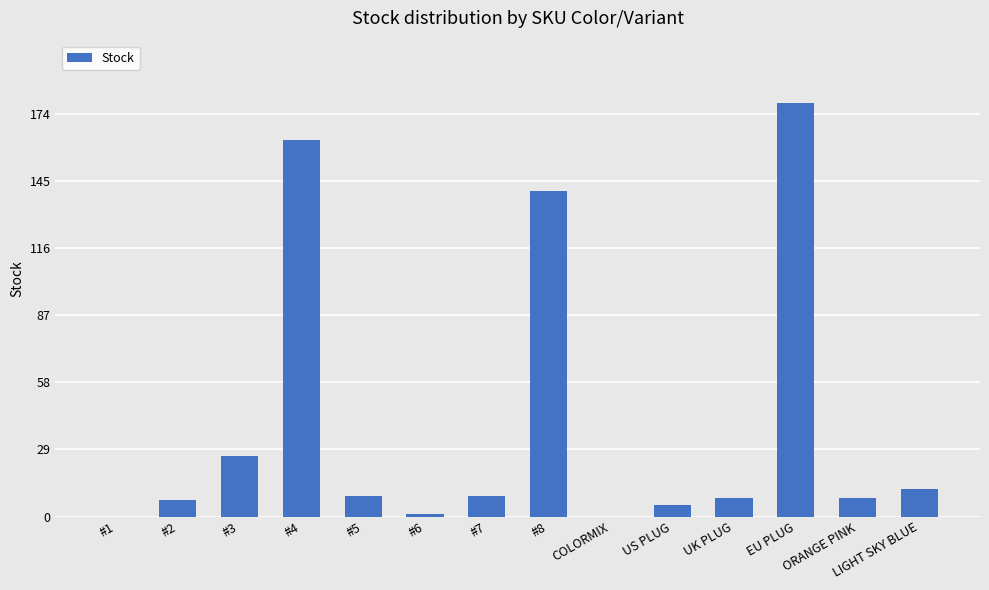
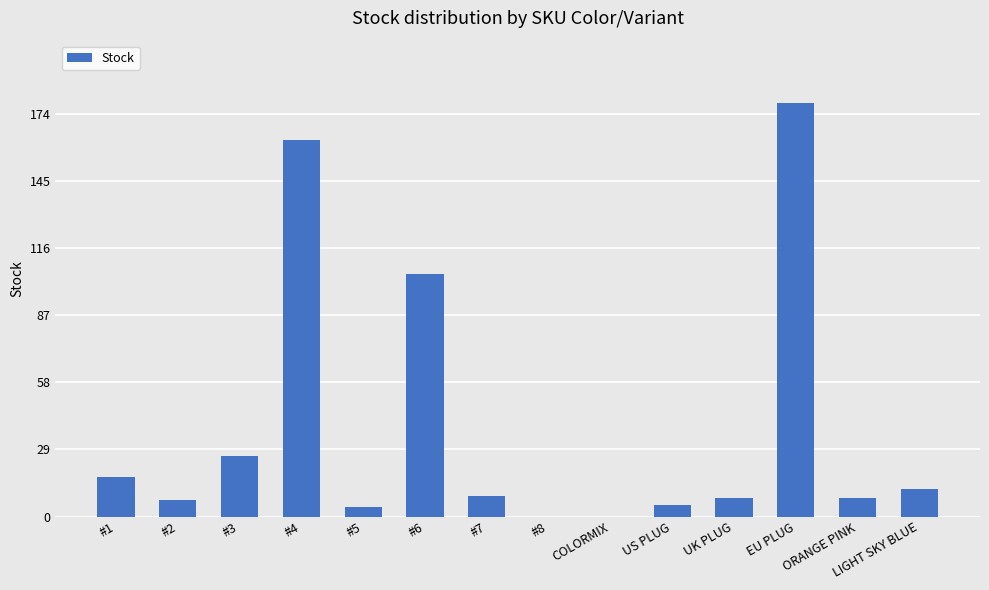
#1: 0 -> 17
#5: 9 -> 4
#6: 1 -> 105
#8: 141 -> 0
